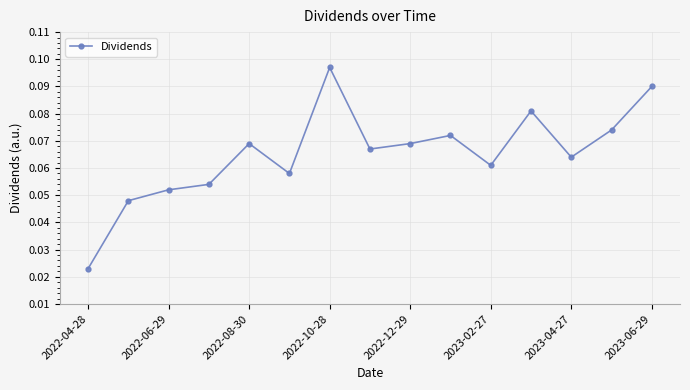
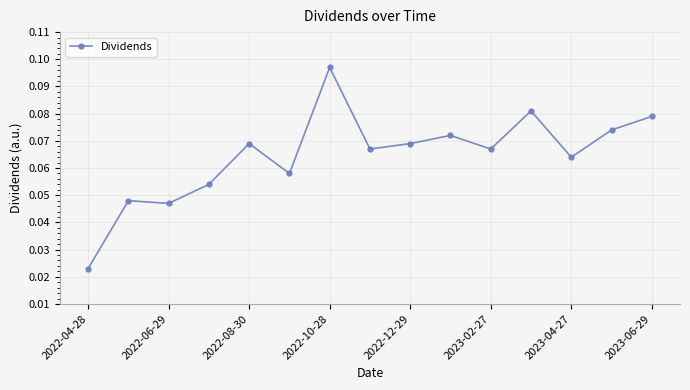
2022-06-29: 0.052 -> 0.047
2023-02-27: 0.061 -> 0.067
2023-06-29: 0.090 -> 0.079
